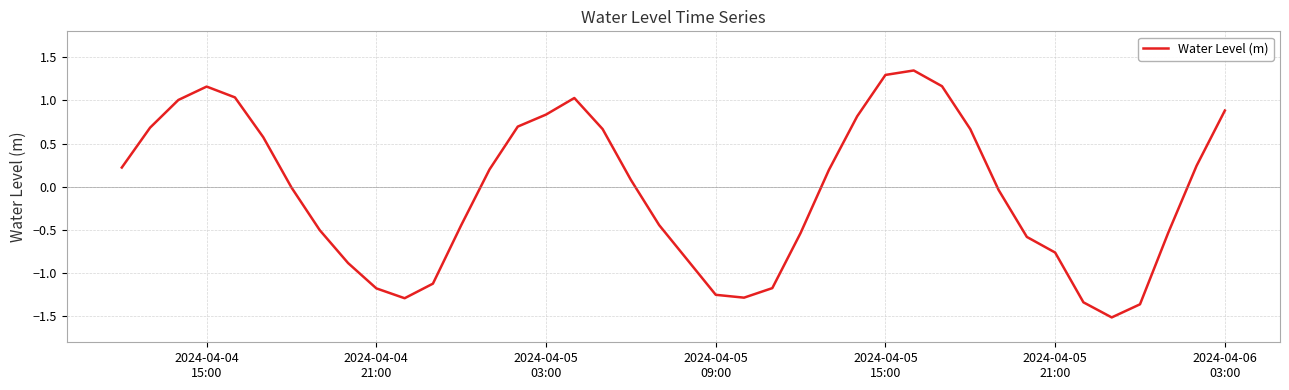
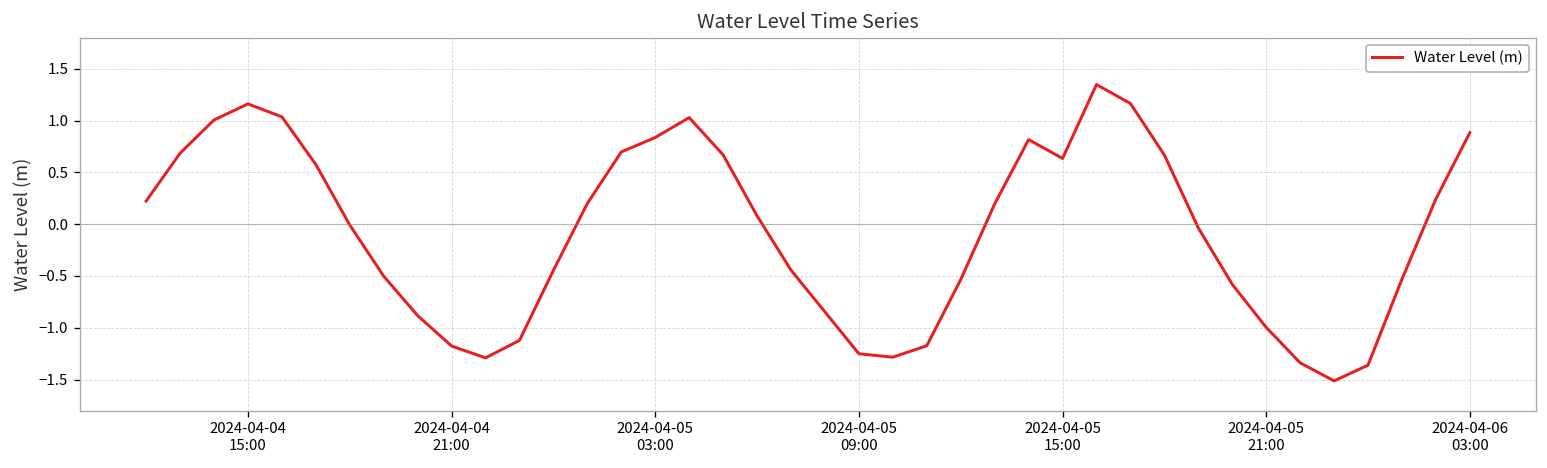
2024-04-05 15:00: 1.3 -> 0.6
2024-04-05 21:00: -0.8 -> -1.0
